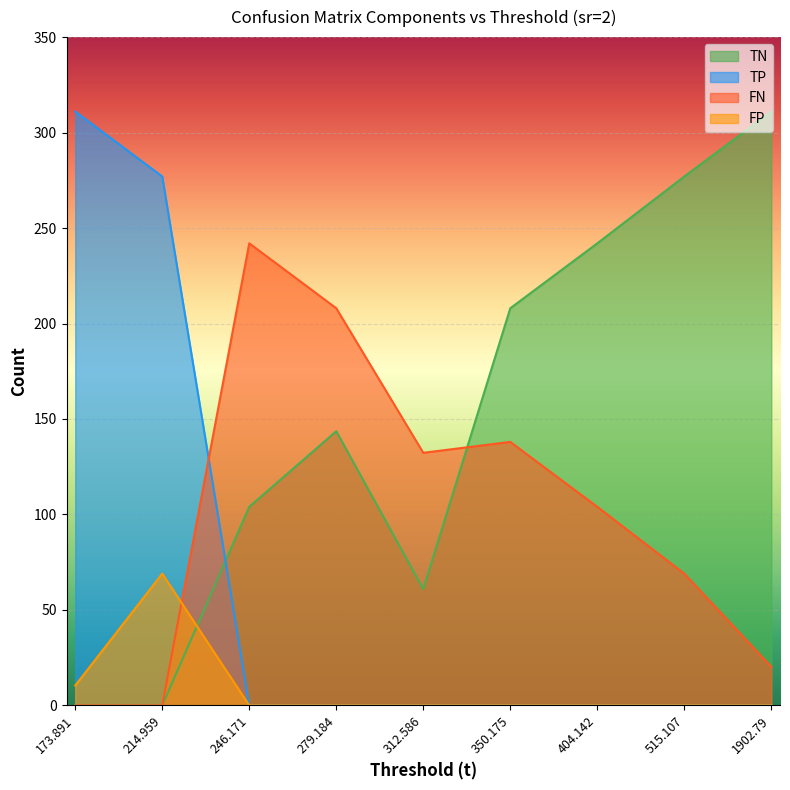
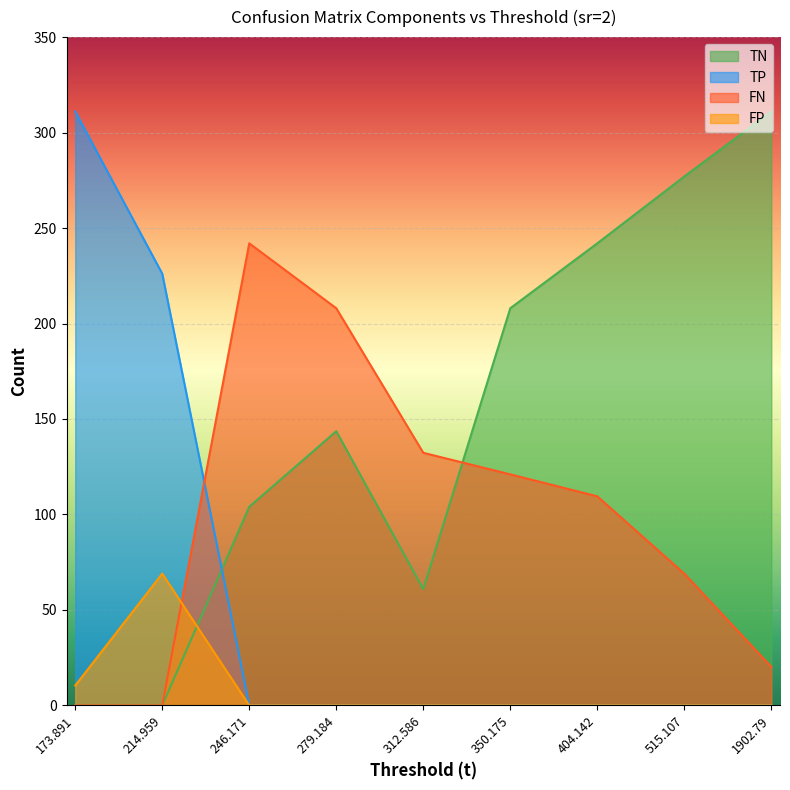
TP, 214.959: 277 -> 226
FN, 350.175: 138 -> 121
FN, 404.142: 104 -> 110
